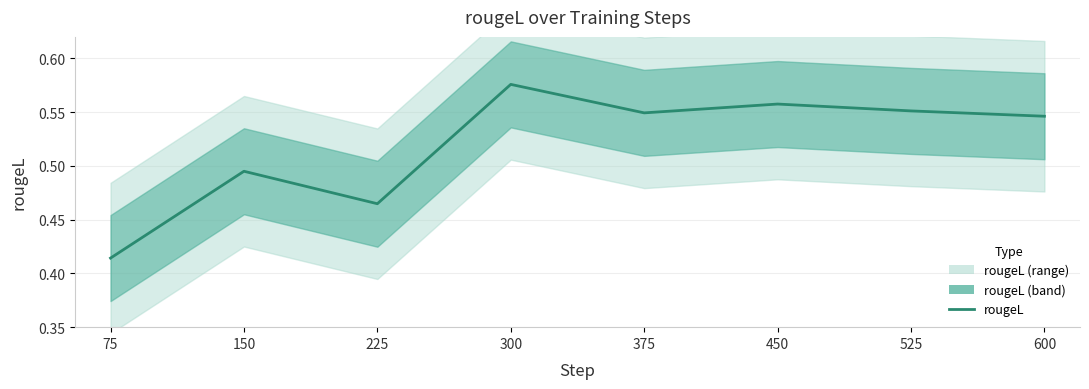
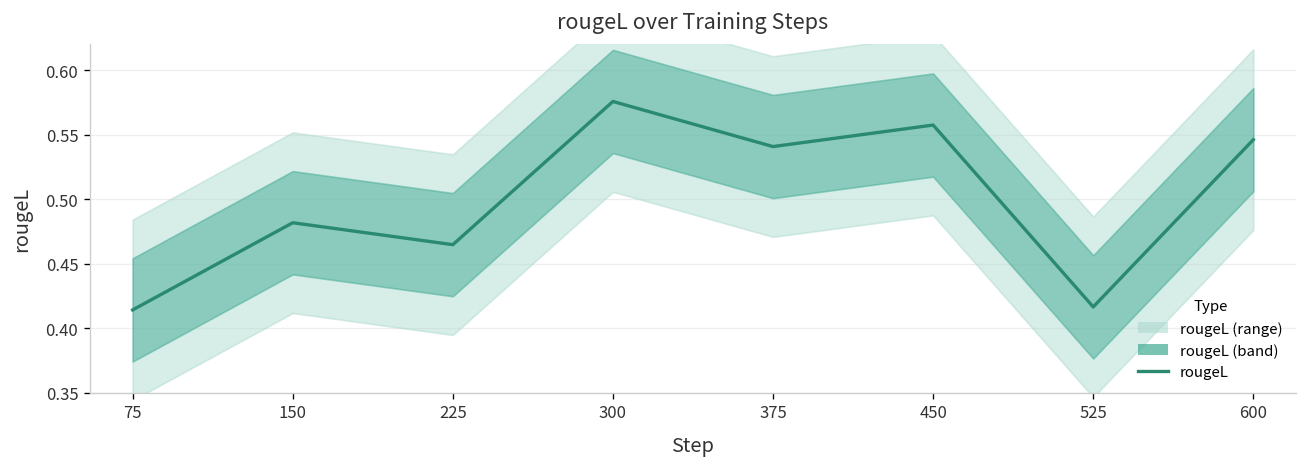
rougeL, 150: 0.495 -> 0.482
rougeL, 375: 0.549 -> 0.541
rougeL, 525: 0.551 -> 0.417
